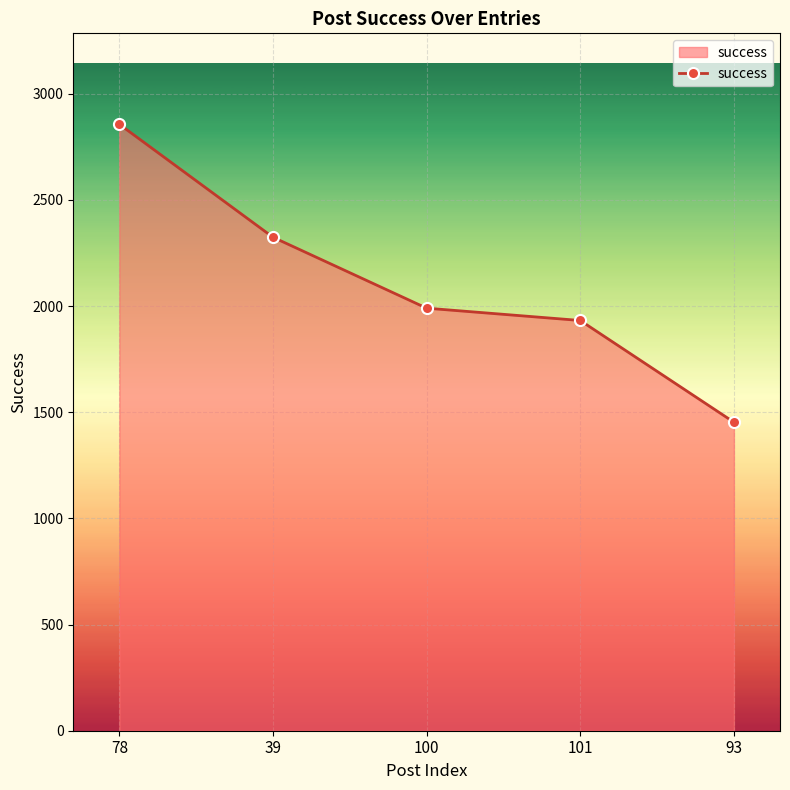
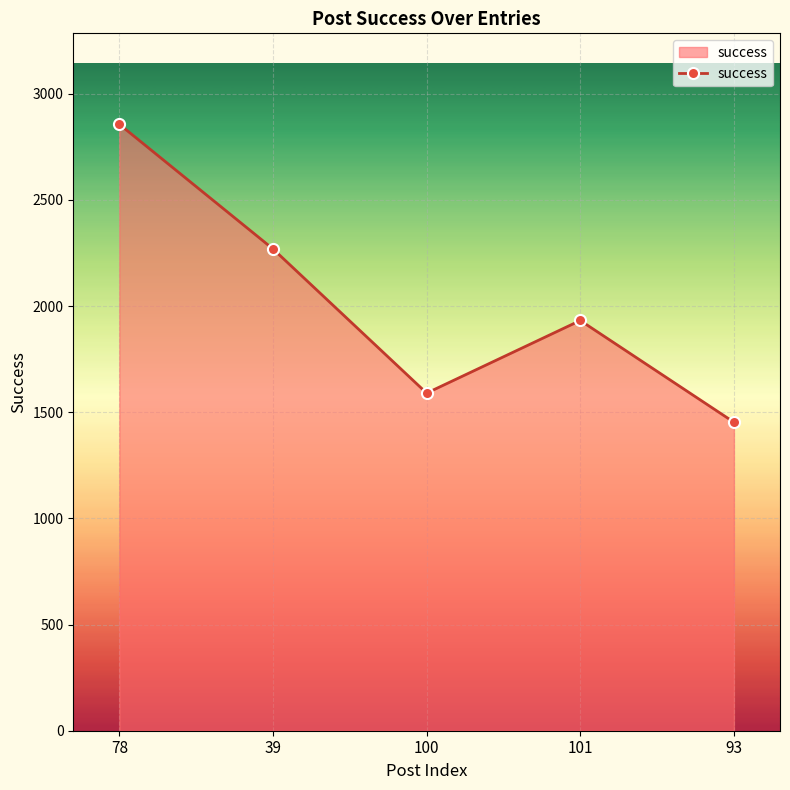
39: 2320 -> 2270
100: 1990 -> 1590
